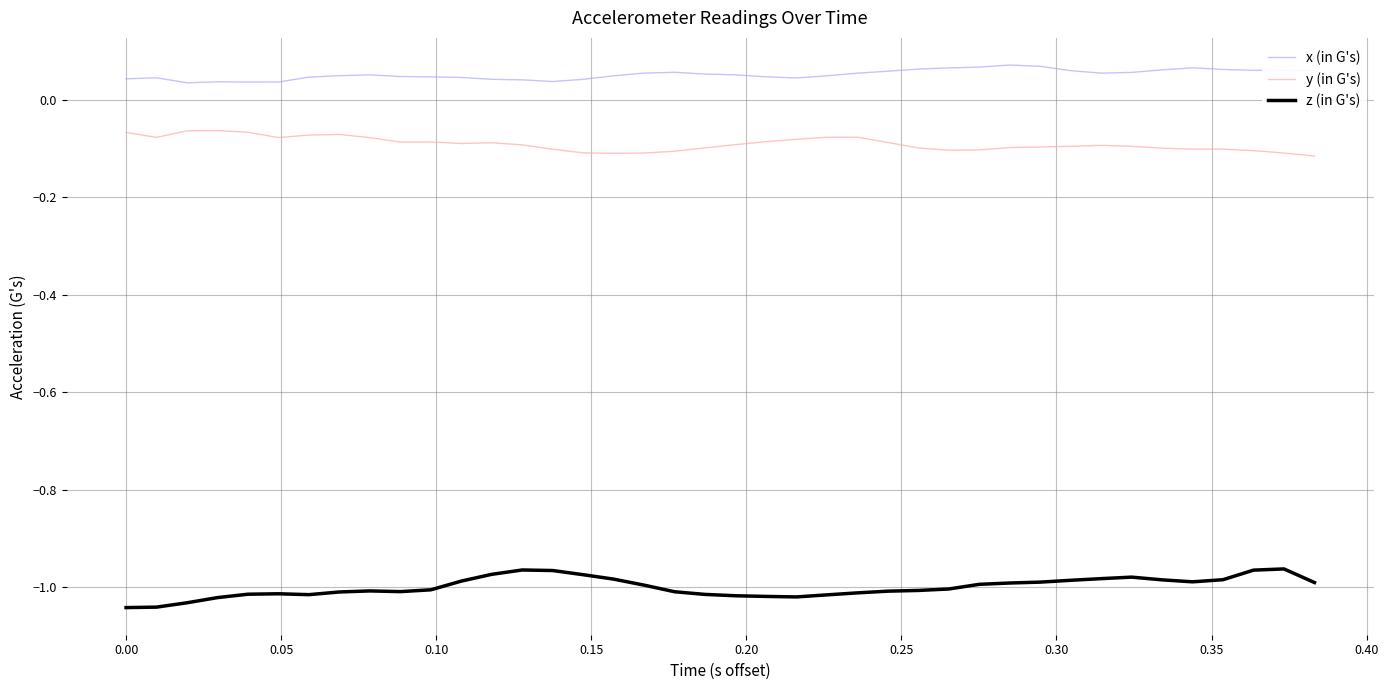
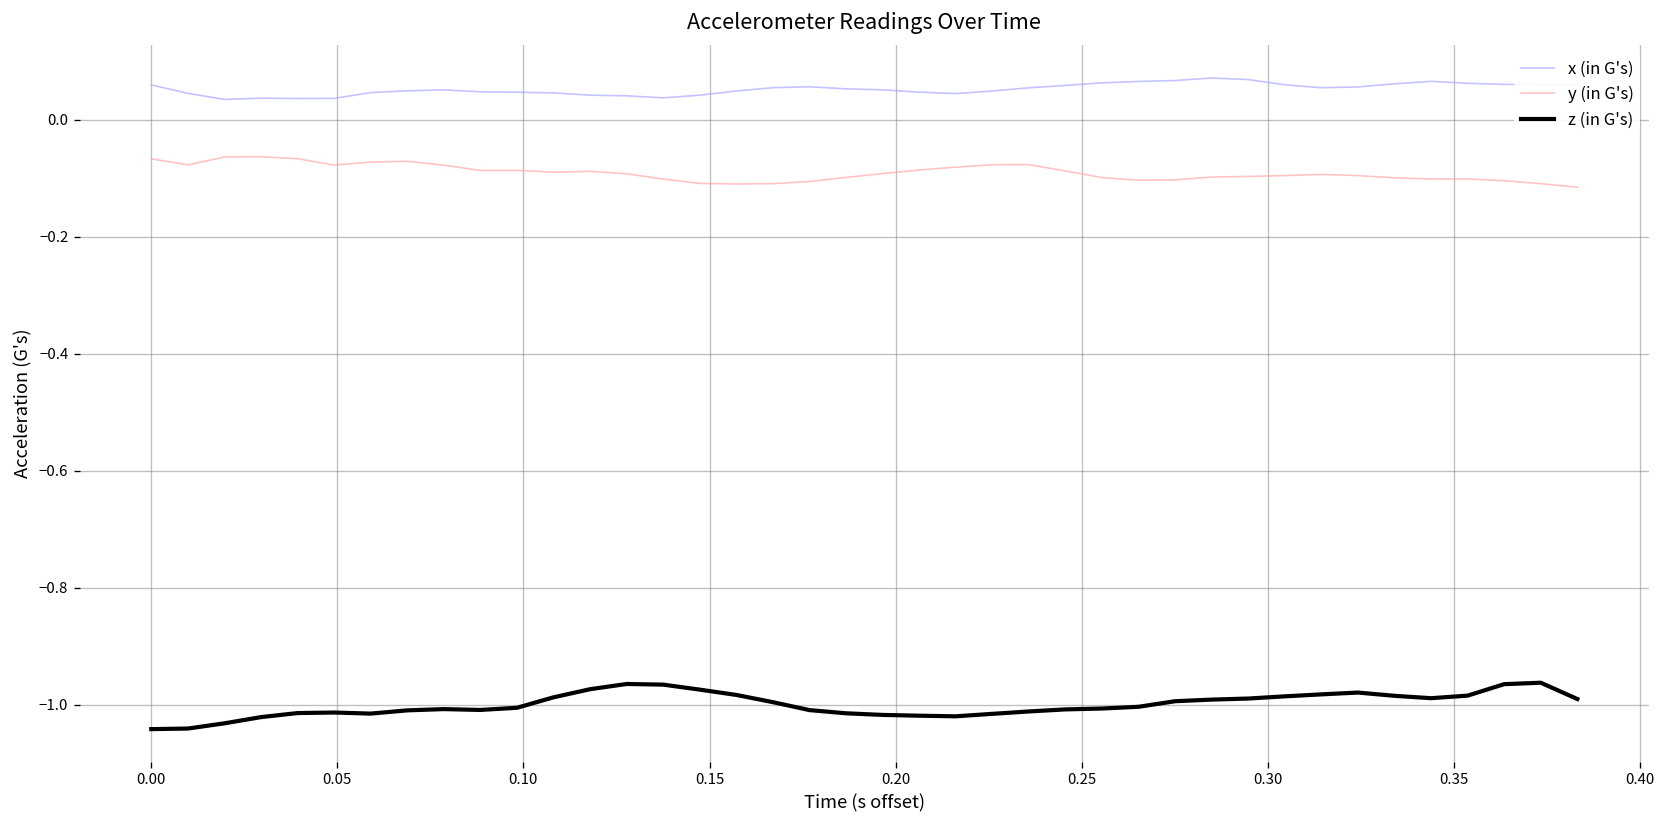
x (in G's), 0.00: 0.04 -> 0.06
